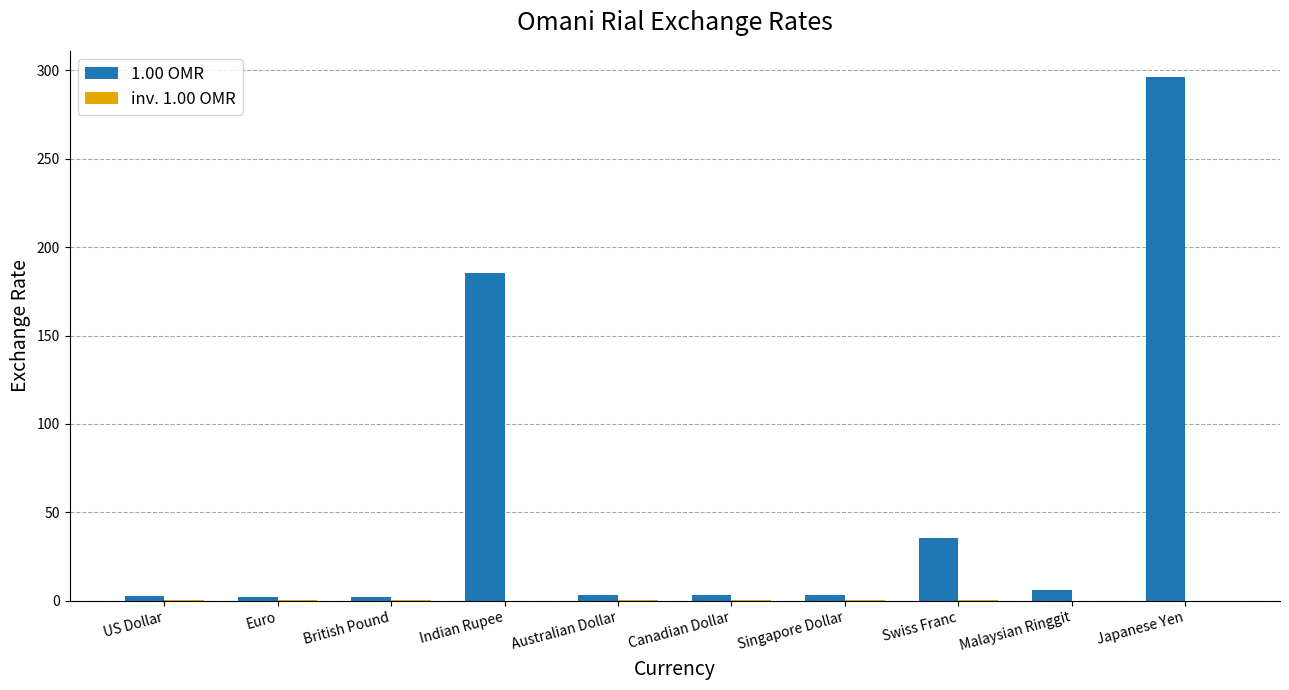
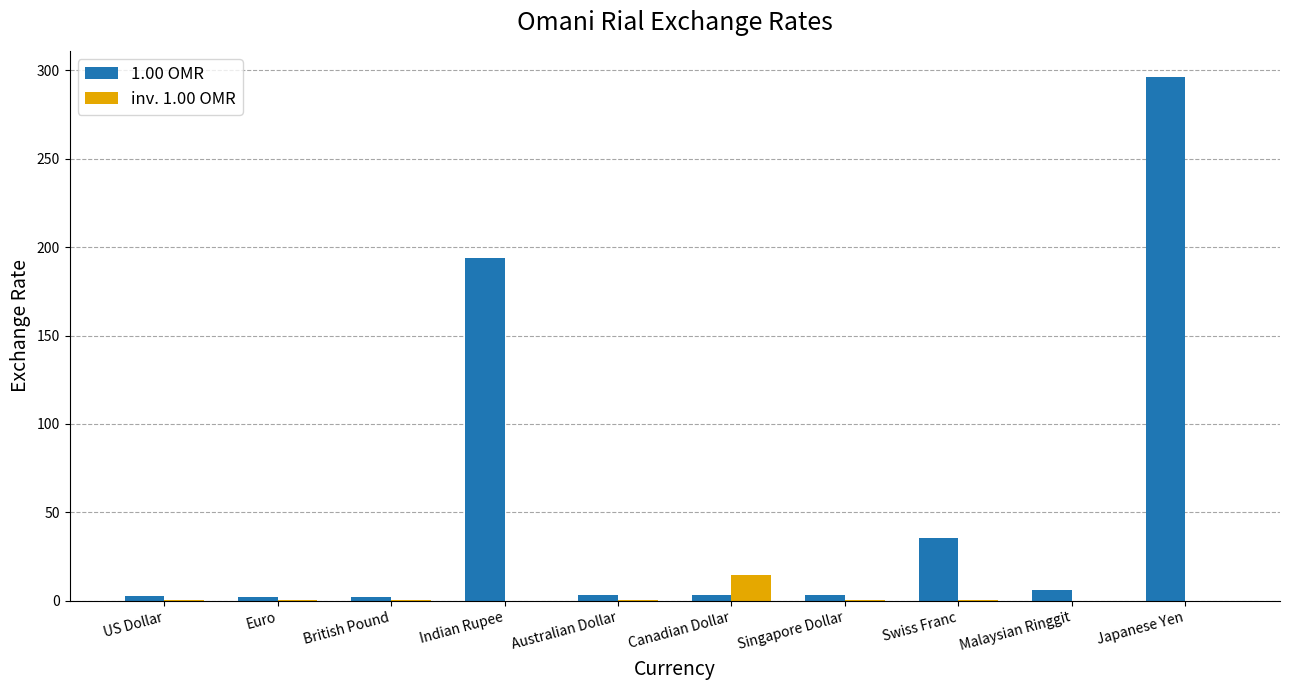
1.00 OMR, Indian Rupee: 186 -> 194
inv. 1.00 OMR, Canadian Dollar: 0 -> 15
